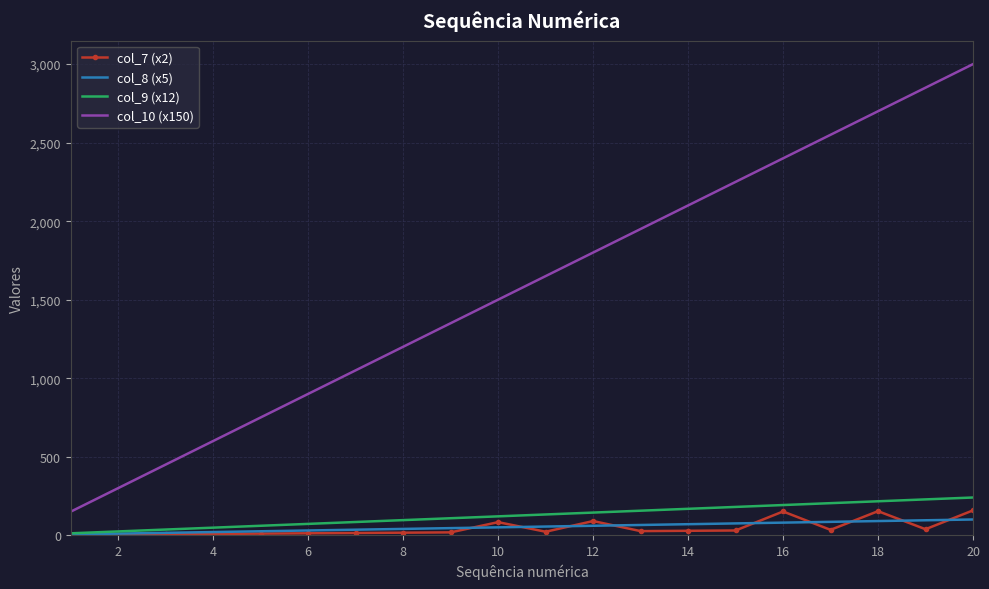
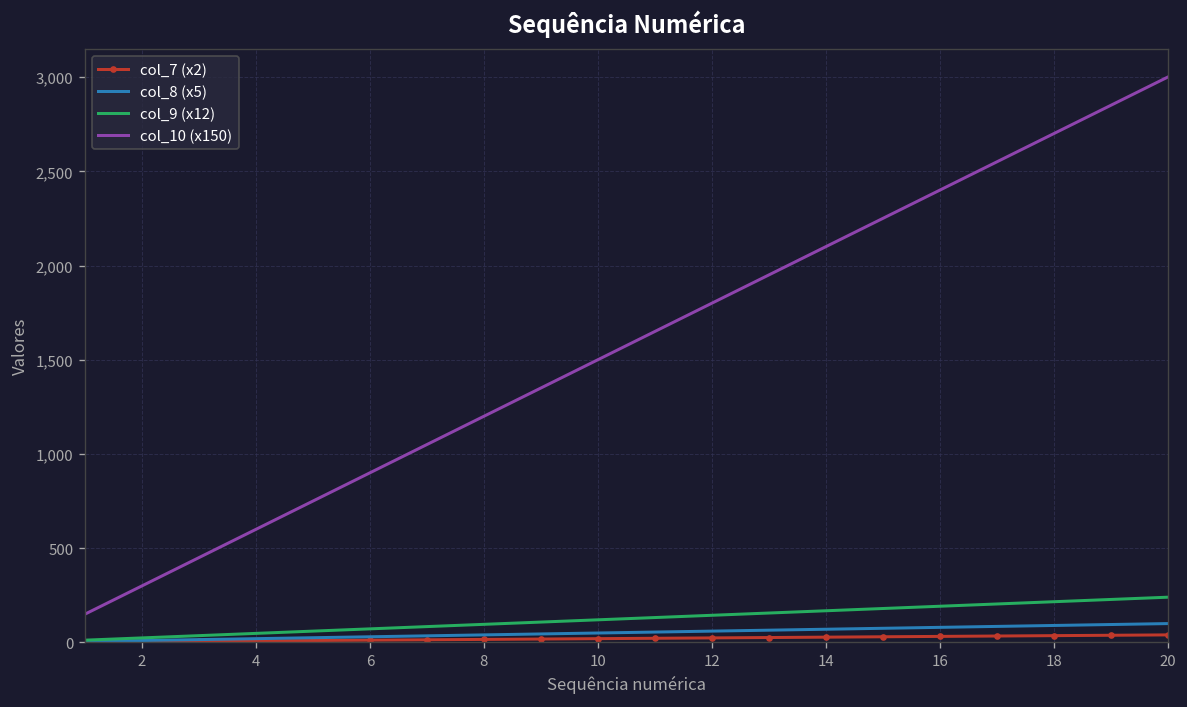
col_7 (x2), 10: 80 -> 20
col_7 (x2), 12: 90 -> 20
col_7 (x2), 16: 150 -> 30
col_7 (x2), 18: 150 -> 40
col_7 (x2), 20: 160 -> 40
